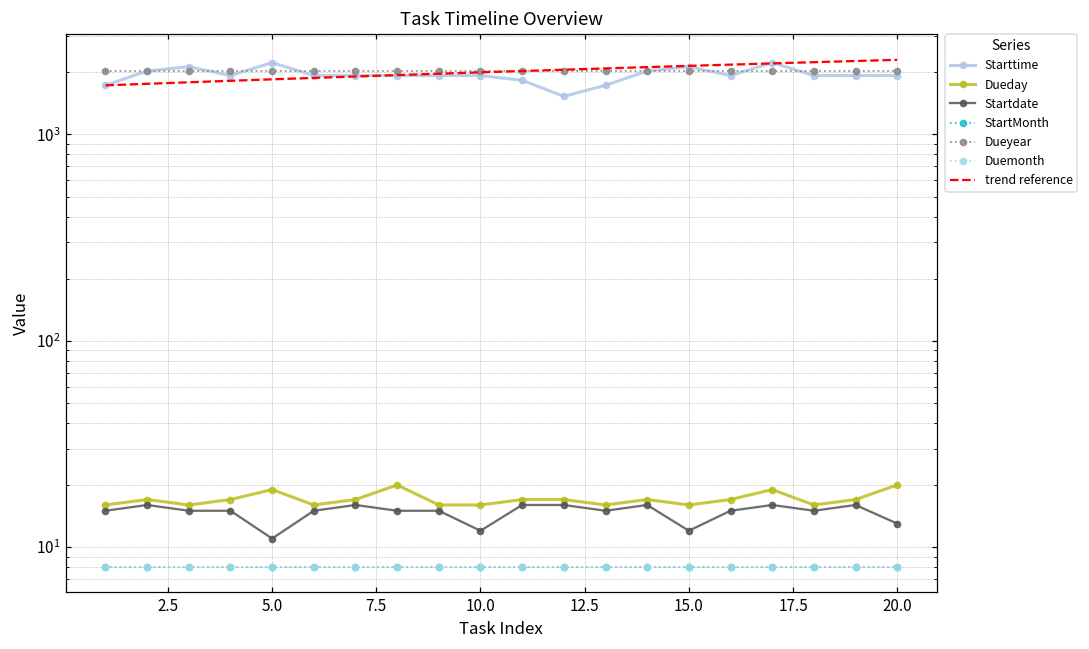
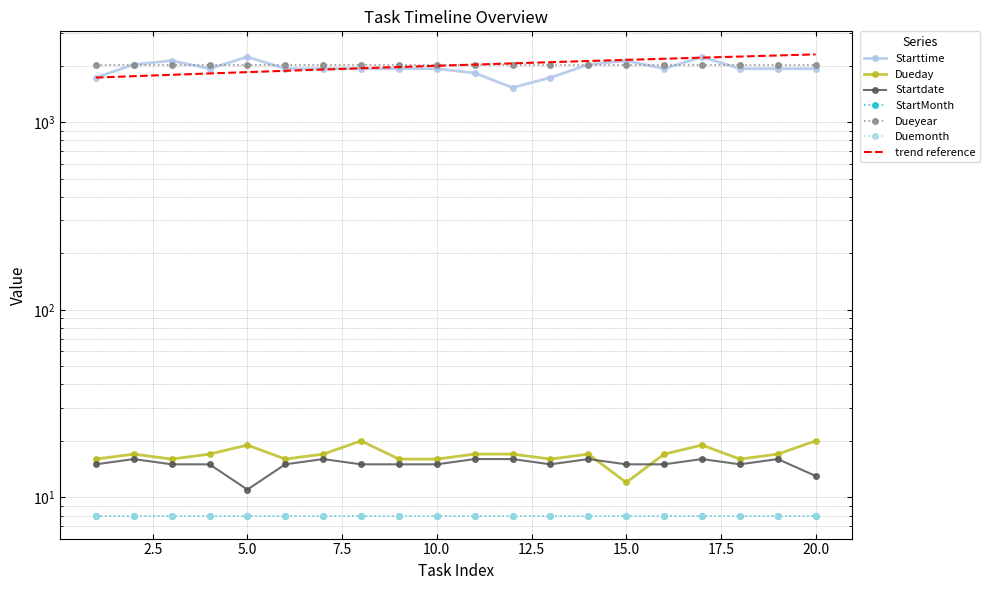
Startdate, 10.0: 12 -> 15
Dueday, 15.0: 16 -> 12
Startdate, 15.0: 12 -> 15
